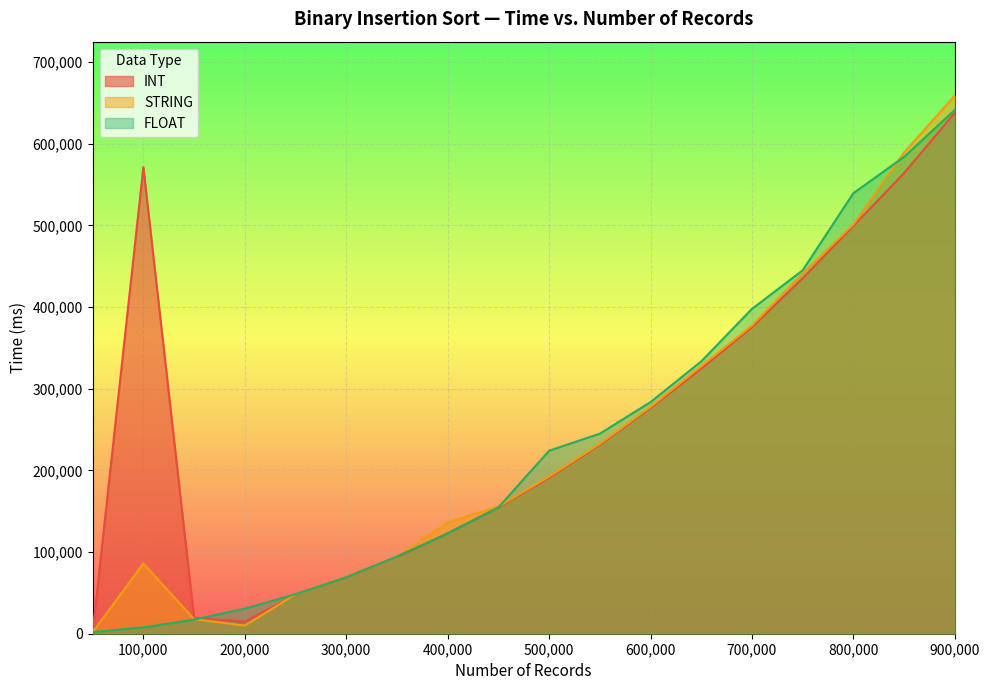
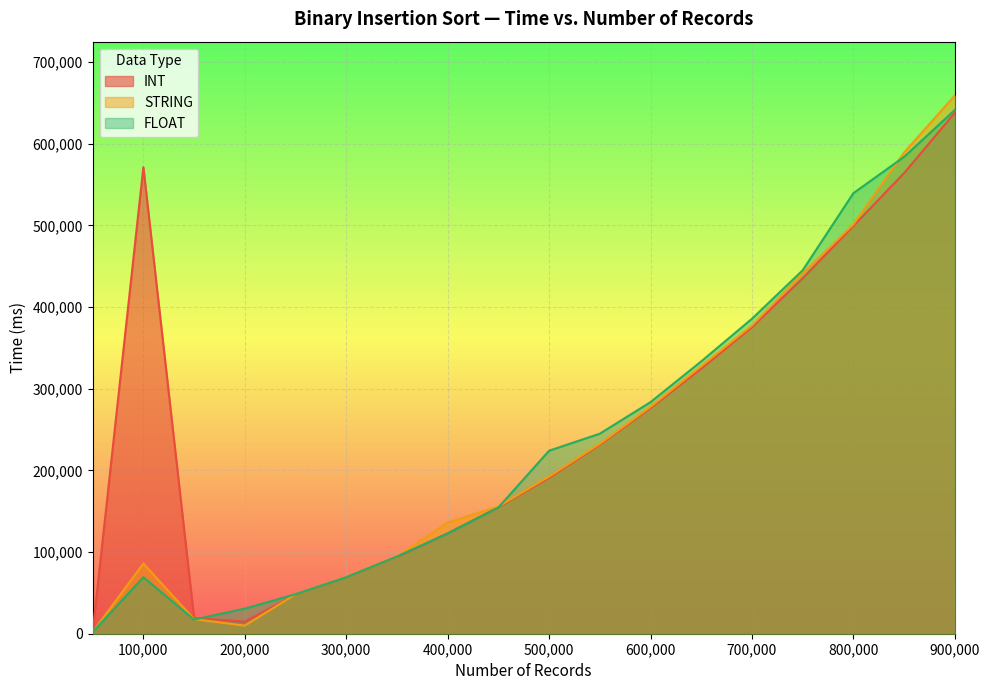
FLOAT, 100,000: 10,000 -> 70,000
FLOAT, 700,000: 400,000 -> 390,000
